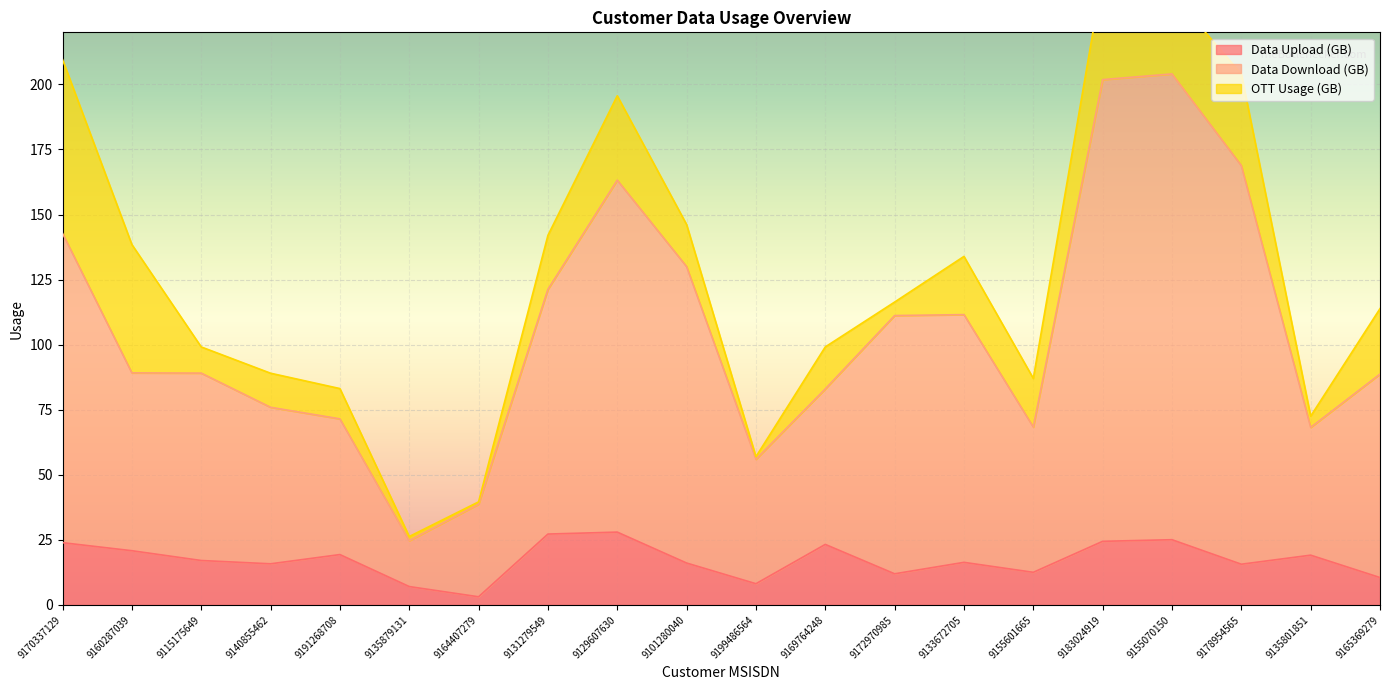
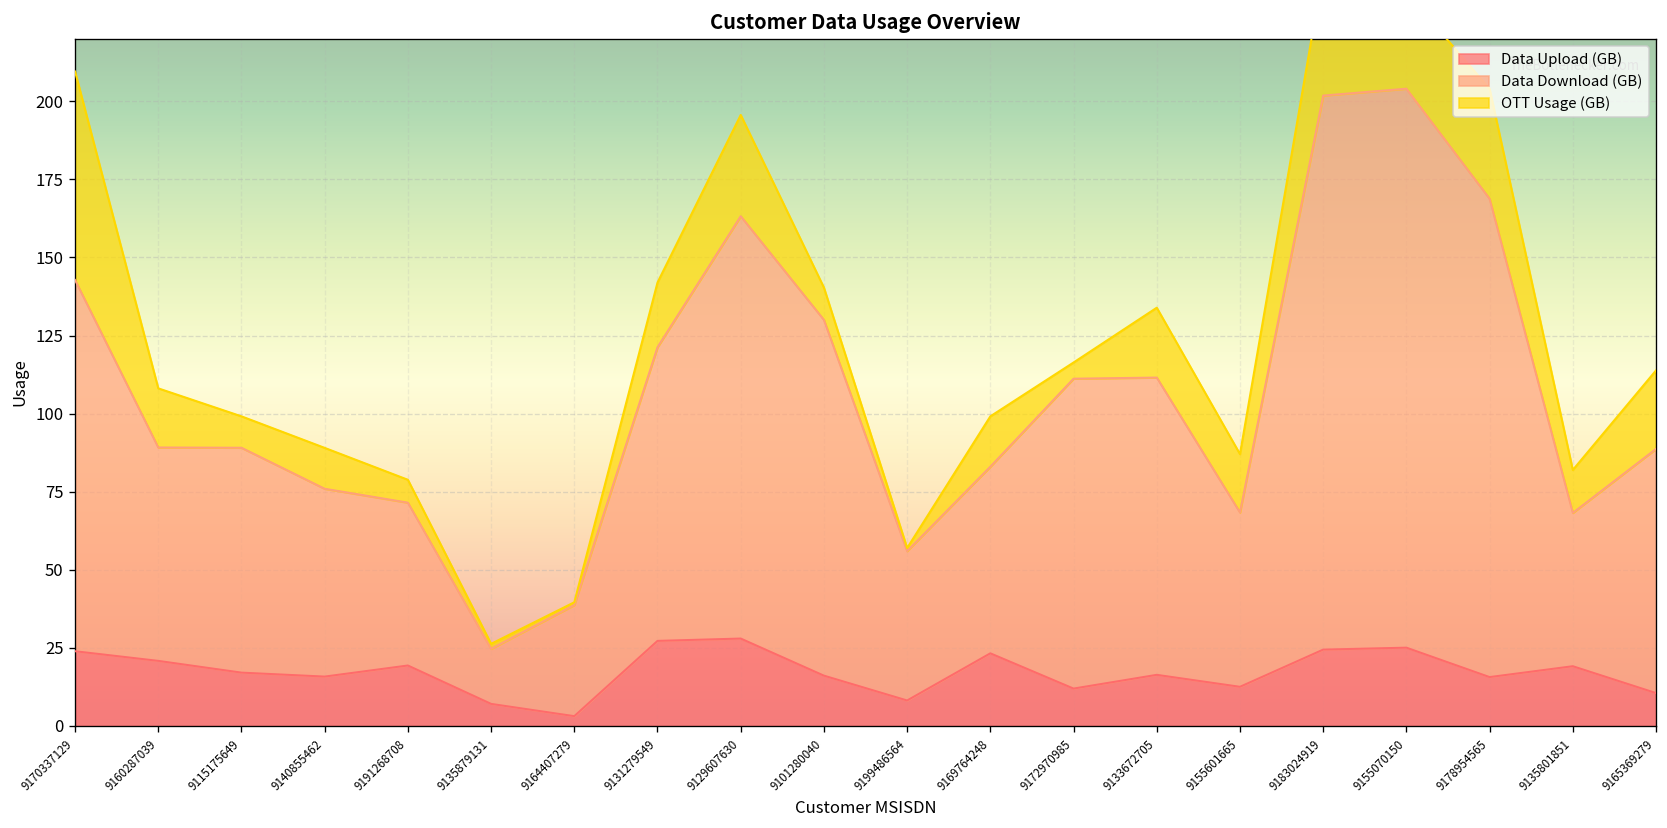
OTT Usage (GB), 9160287039: 49 -> 19
OTT Usage (GB), 9191268708: 12 -> 7
OTT Usage (GB), 9101280040: 16 -> 10
OTT Usage (GB), 9135801851: 4 -> 14
